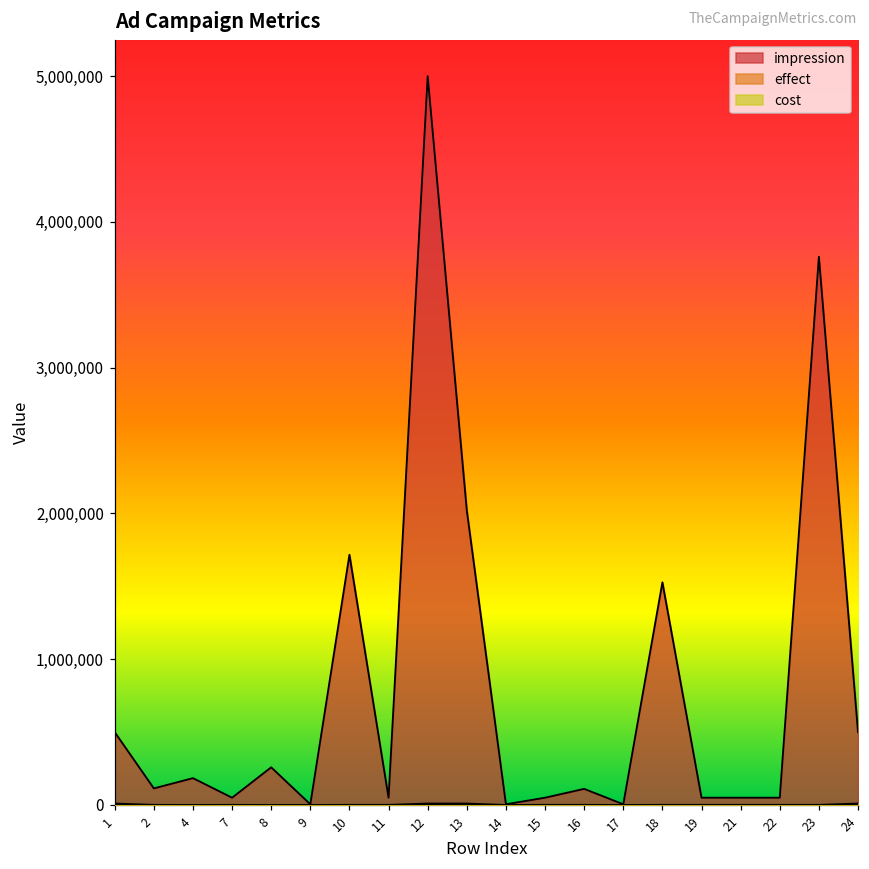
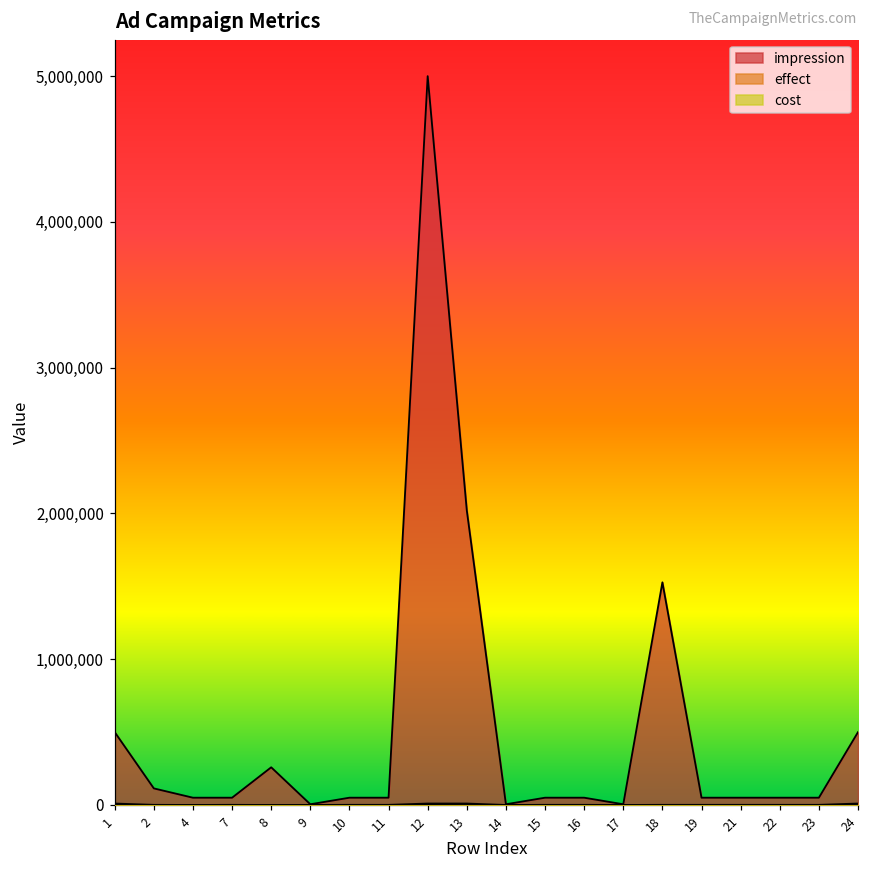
impression, 4: 180,000 -> 50,000
impression, 10: 1,720,000 -> 50,000
impression, 16: 110,000 -> 50,000
impression, 23: 3,760,000 -> 50,000
